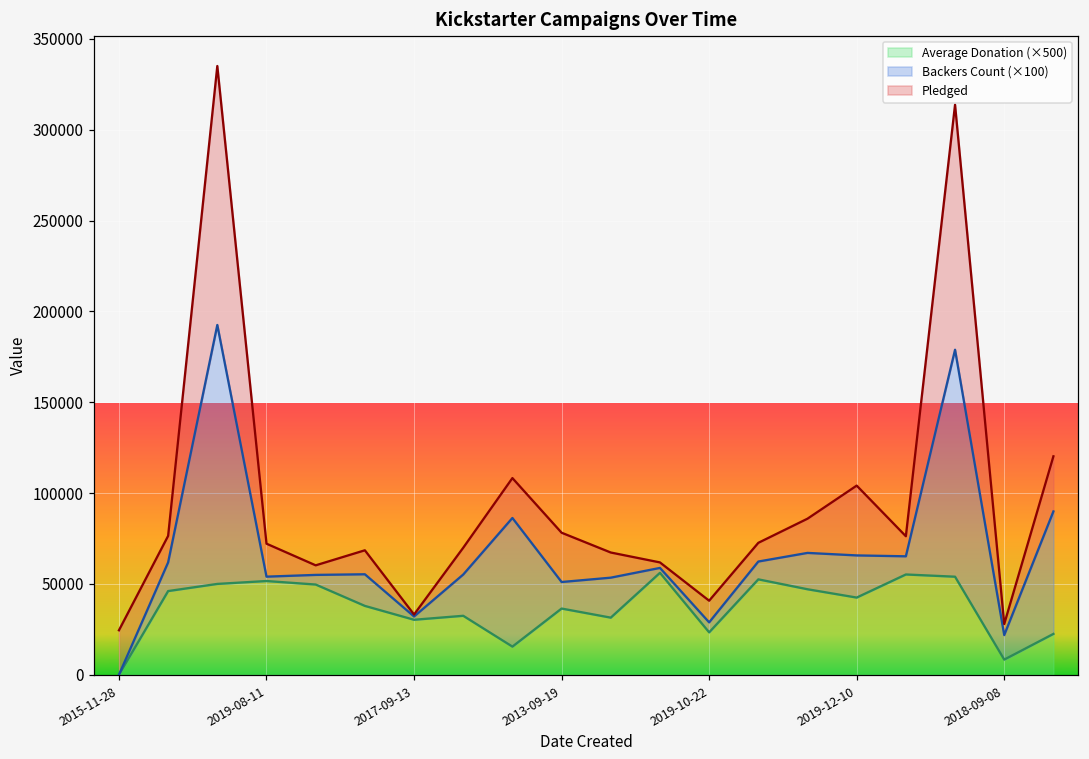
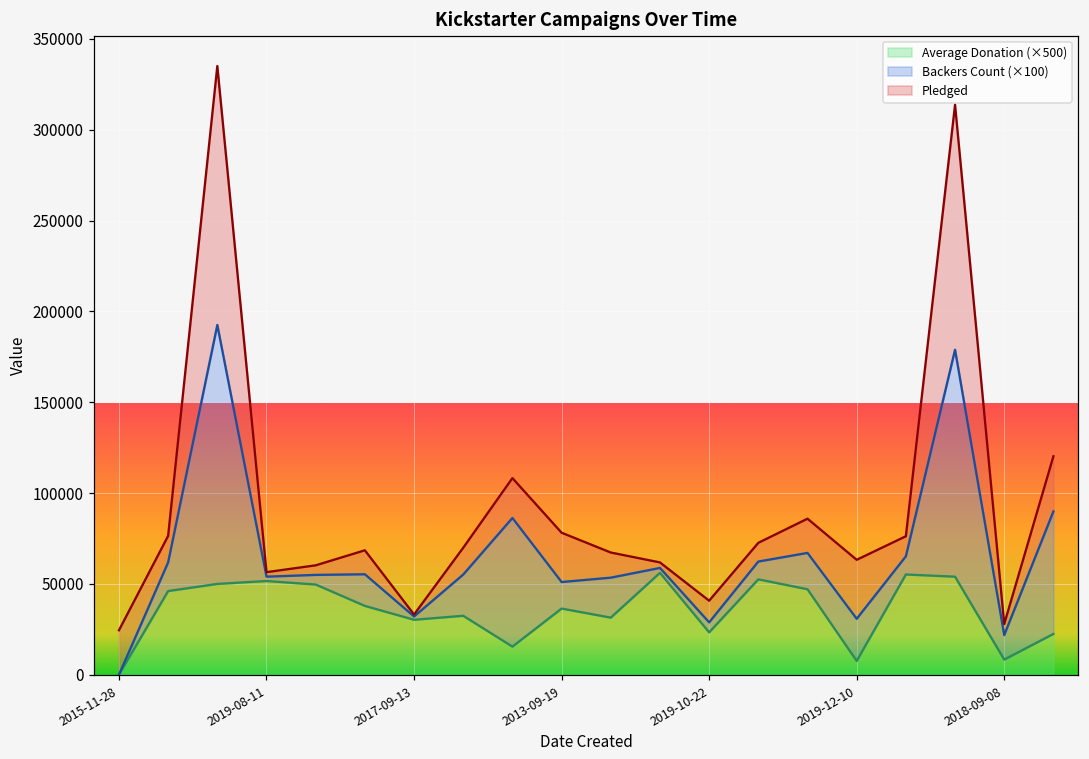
Pledged, 2019-08-11: 18000 -> 2000
Average Donation (×500), 2019-12-10: 42000 -> 8000
Pledged, 2019-12-10: 38000 -> 32000
